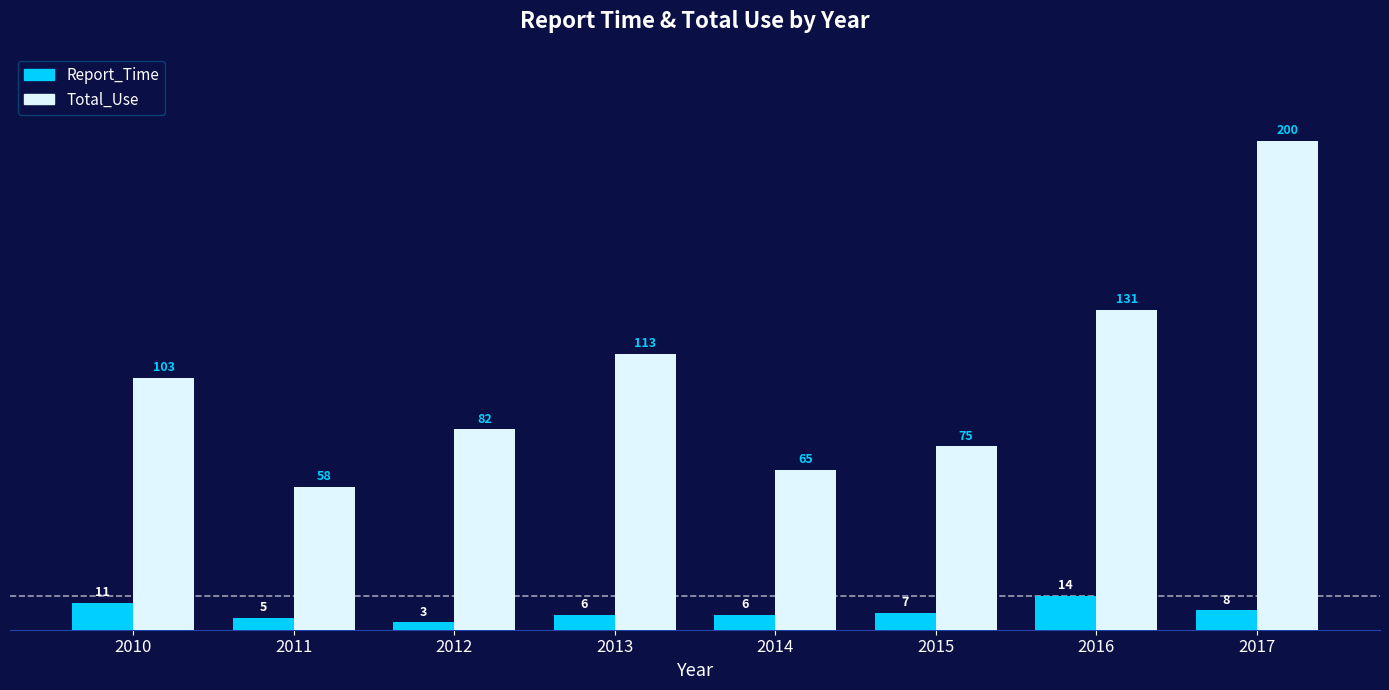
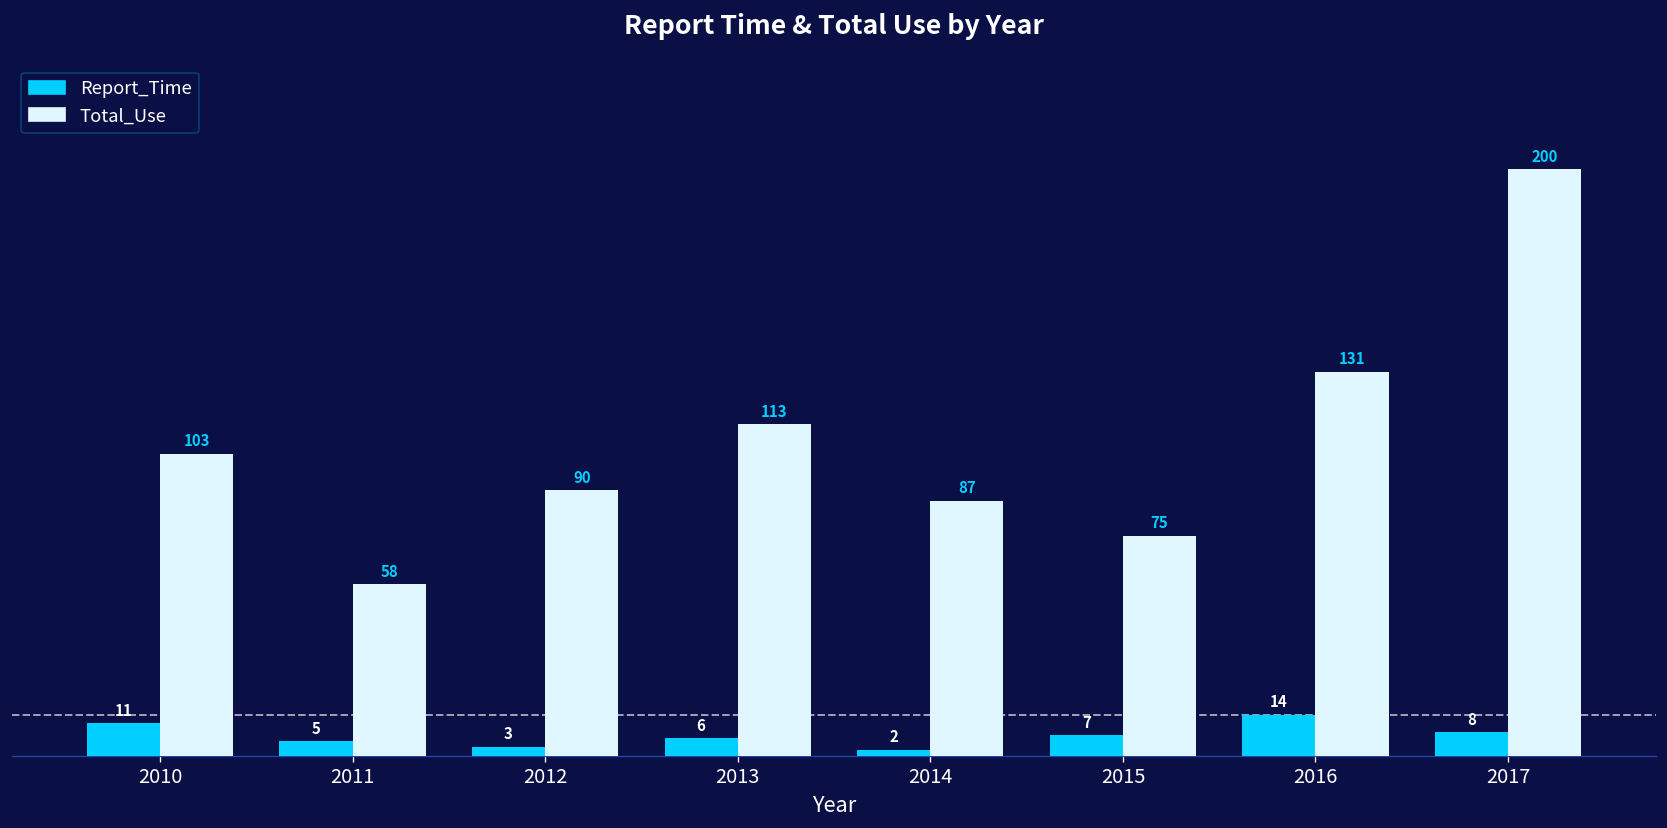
Total_Use, 2012: 82 -> 90
Report_Time, 2014: 6 -> 2
Total_Use, 2014: 65 -> 87
